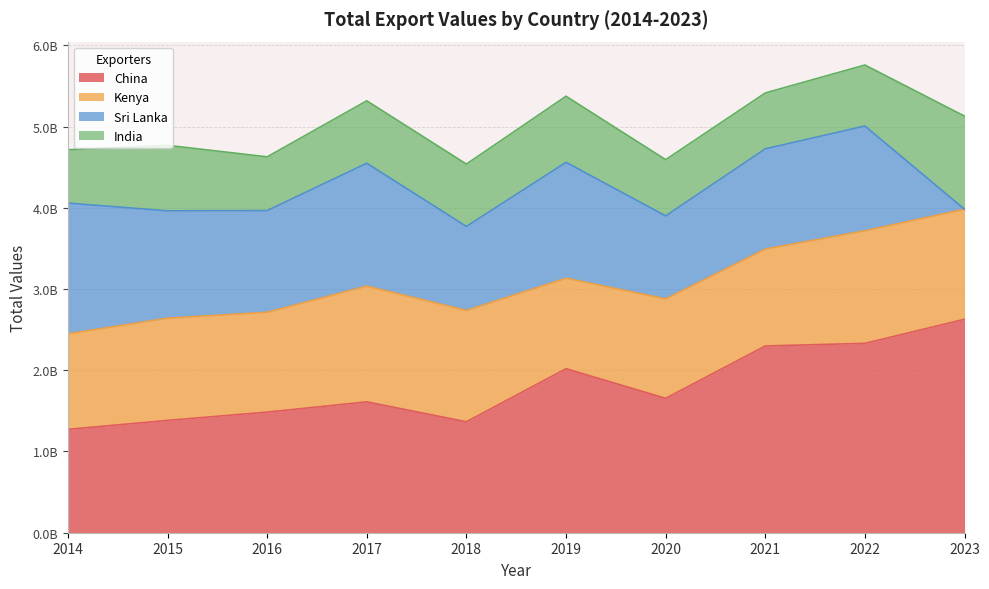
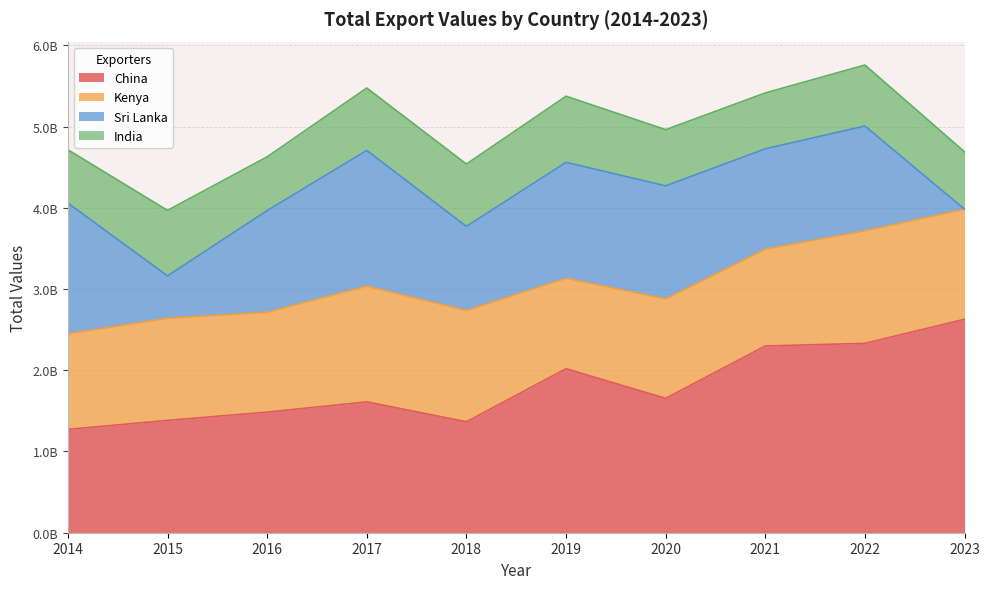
Sri Lanka, 2015: 1300000000 -> 500000000
Sri Lanka, 2017: 1500000000 -> 1700000000
Sri Lanka, 2020: 1000000000 -> 1400000000
India, 2023: 1100000000 -> 700000000
